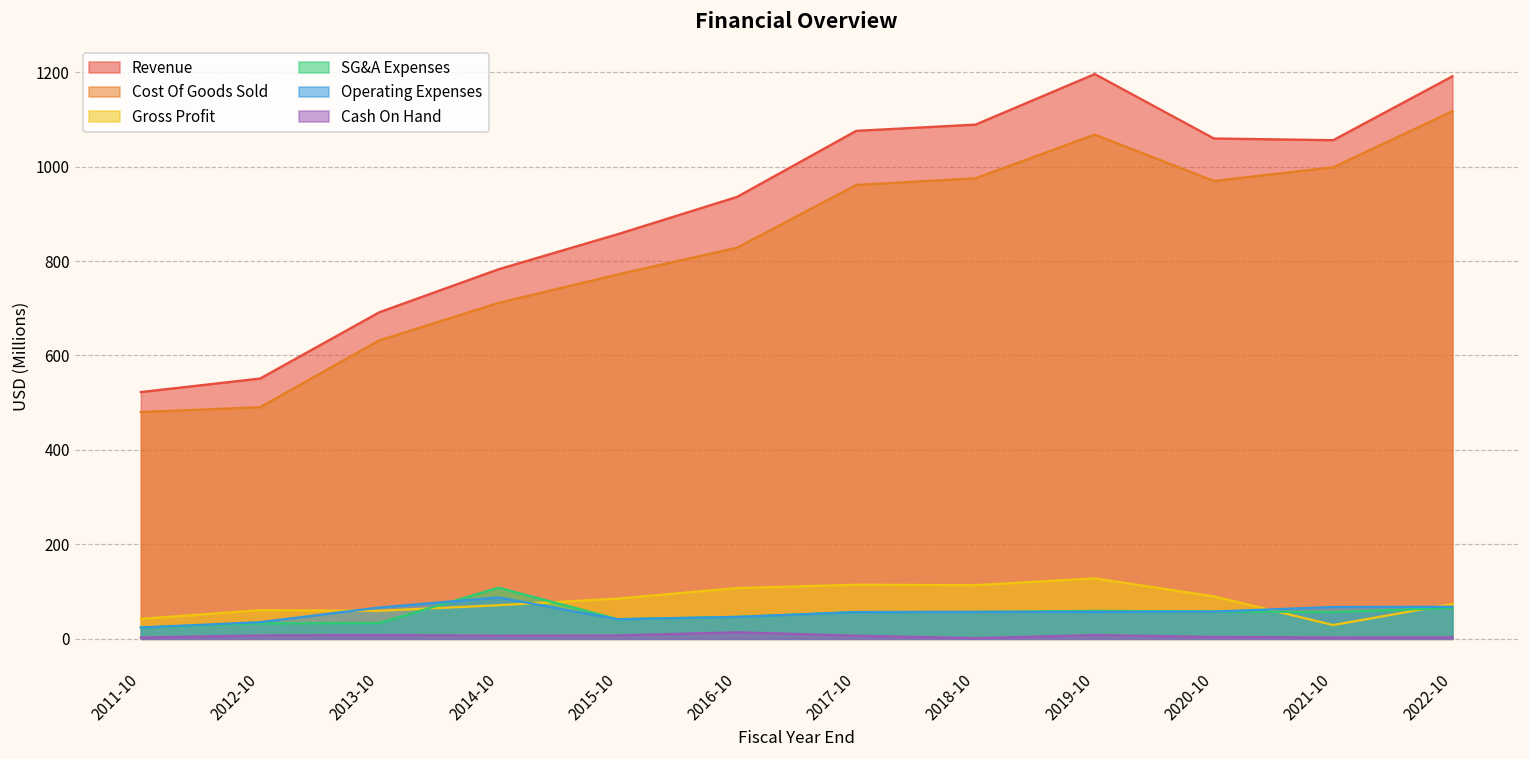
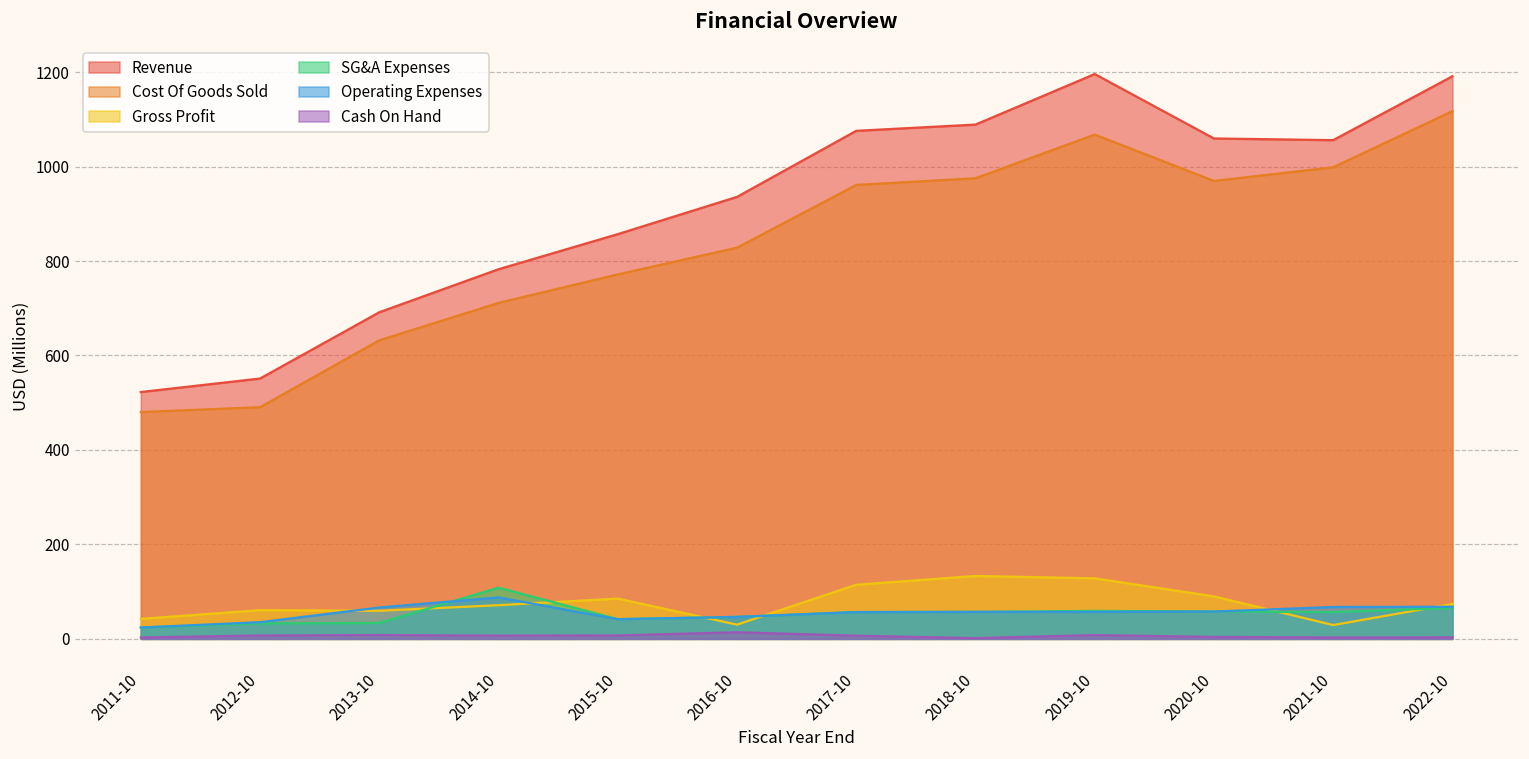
Gross Profit, 2016-10: 110 -> 30
Gross Profit, 2018-10: 110 -> 130
